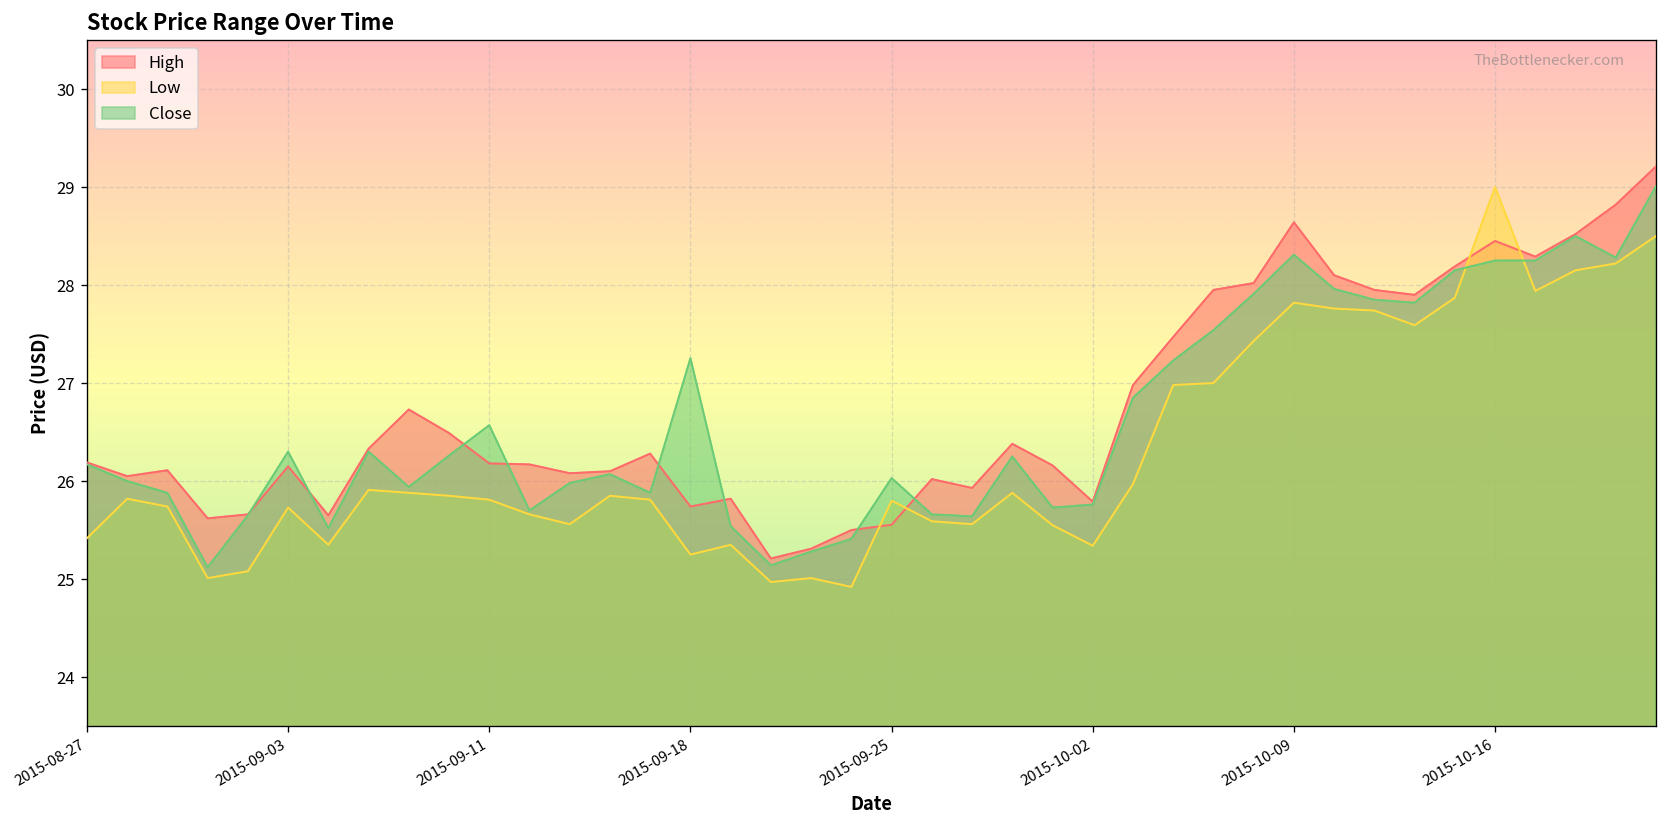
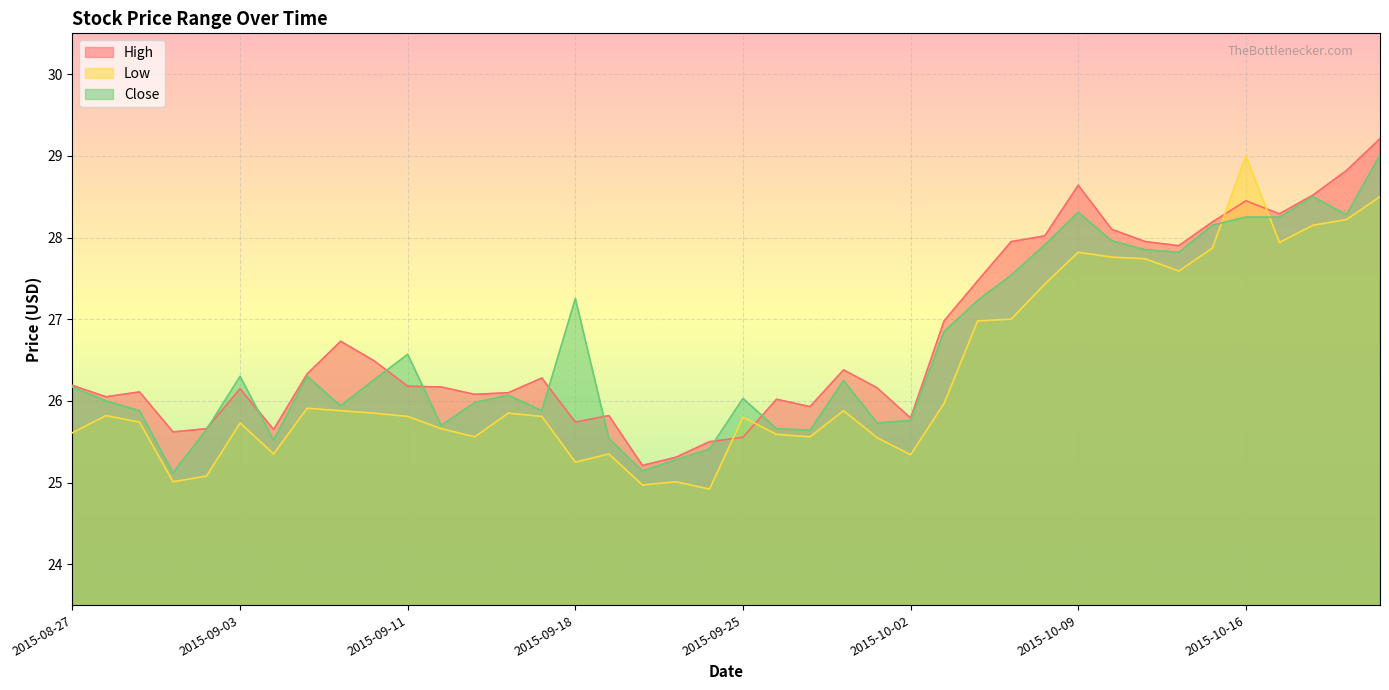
Low, 2015-08-27: 25.4 -> 25.6
